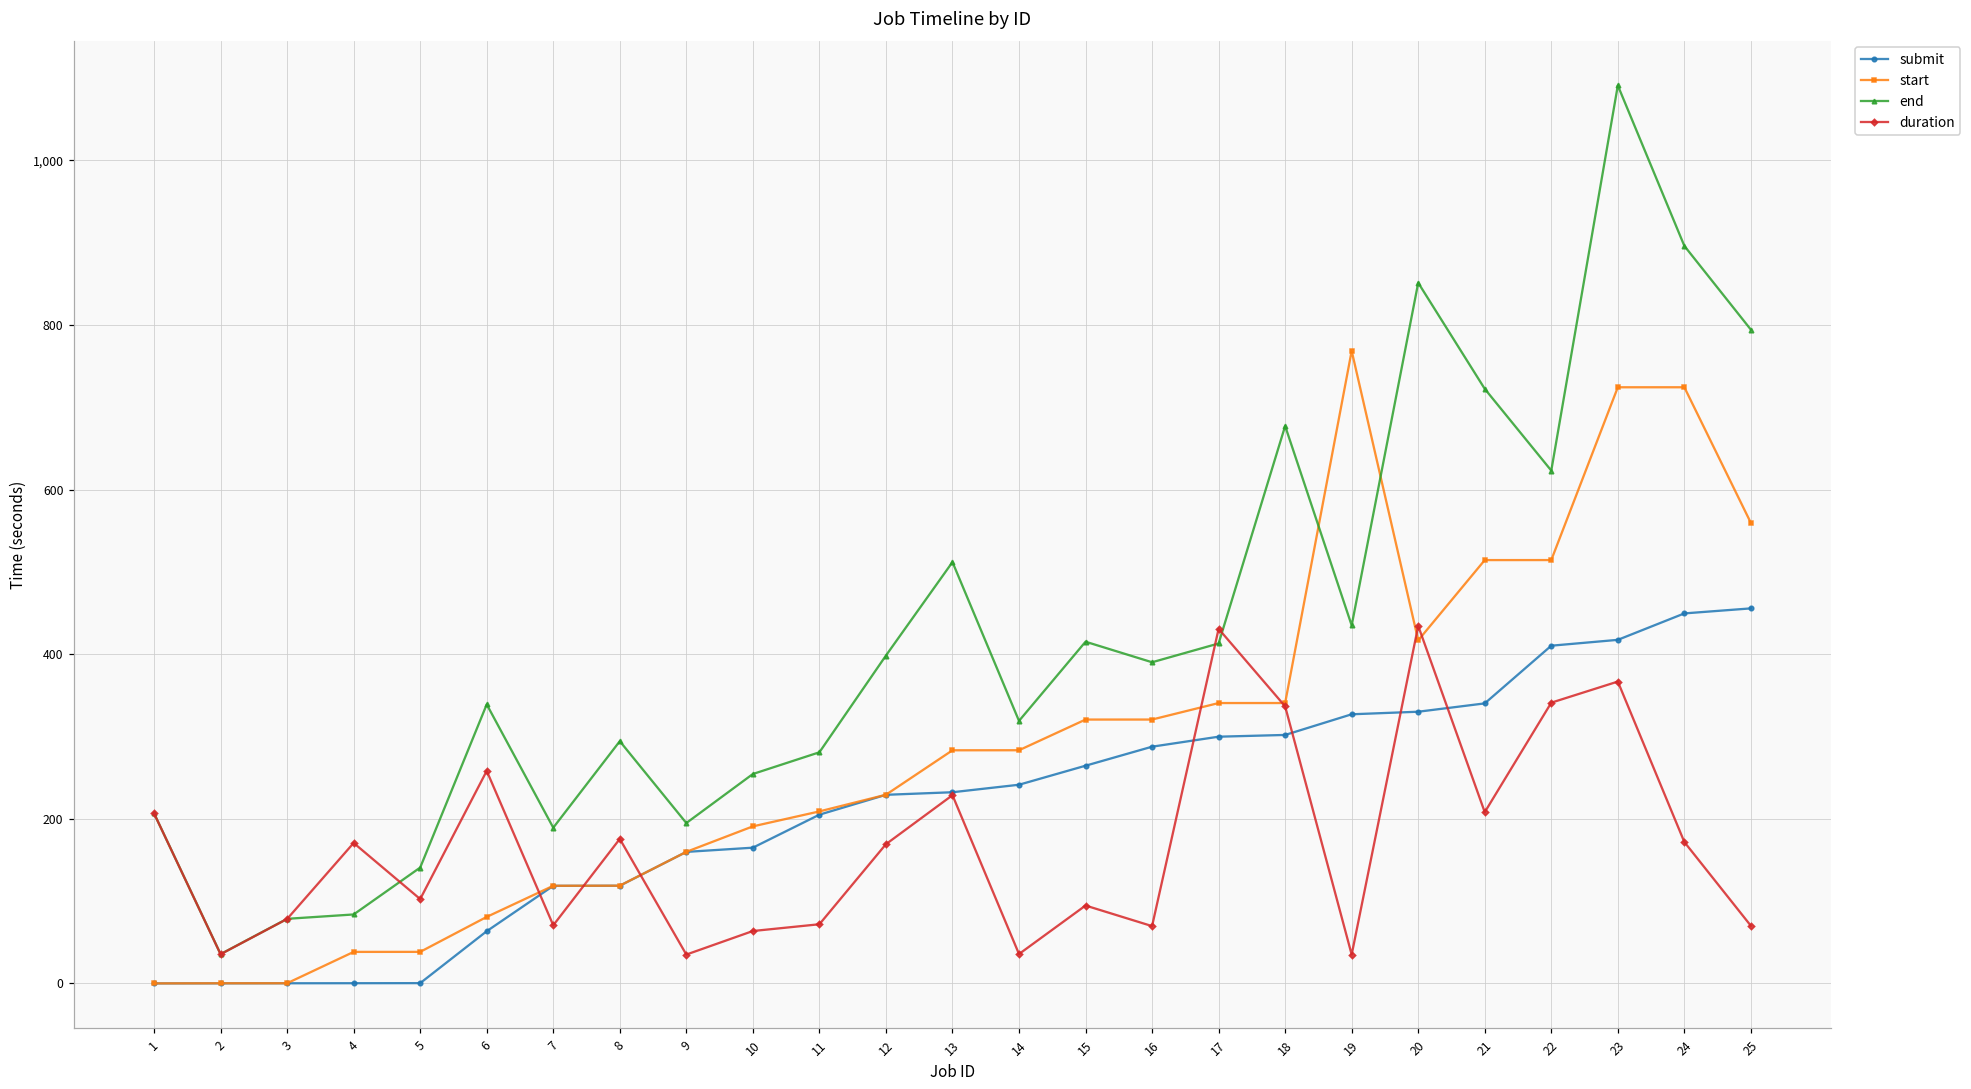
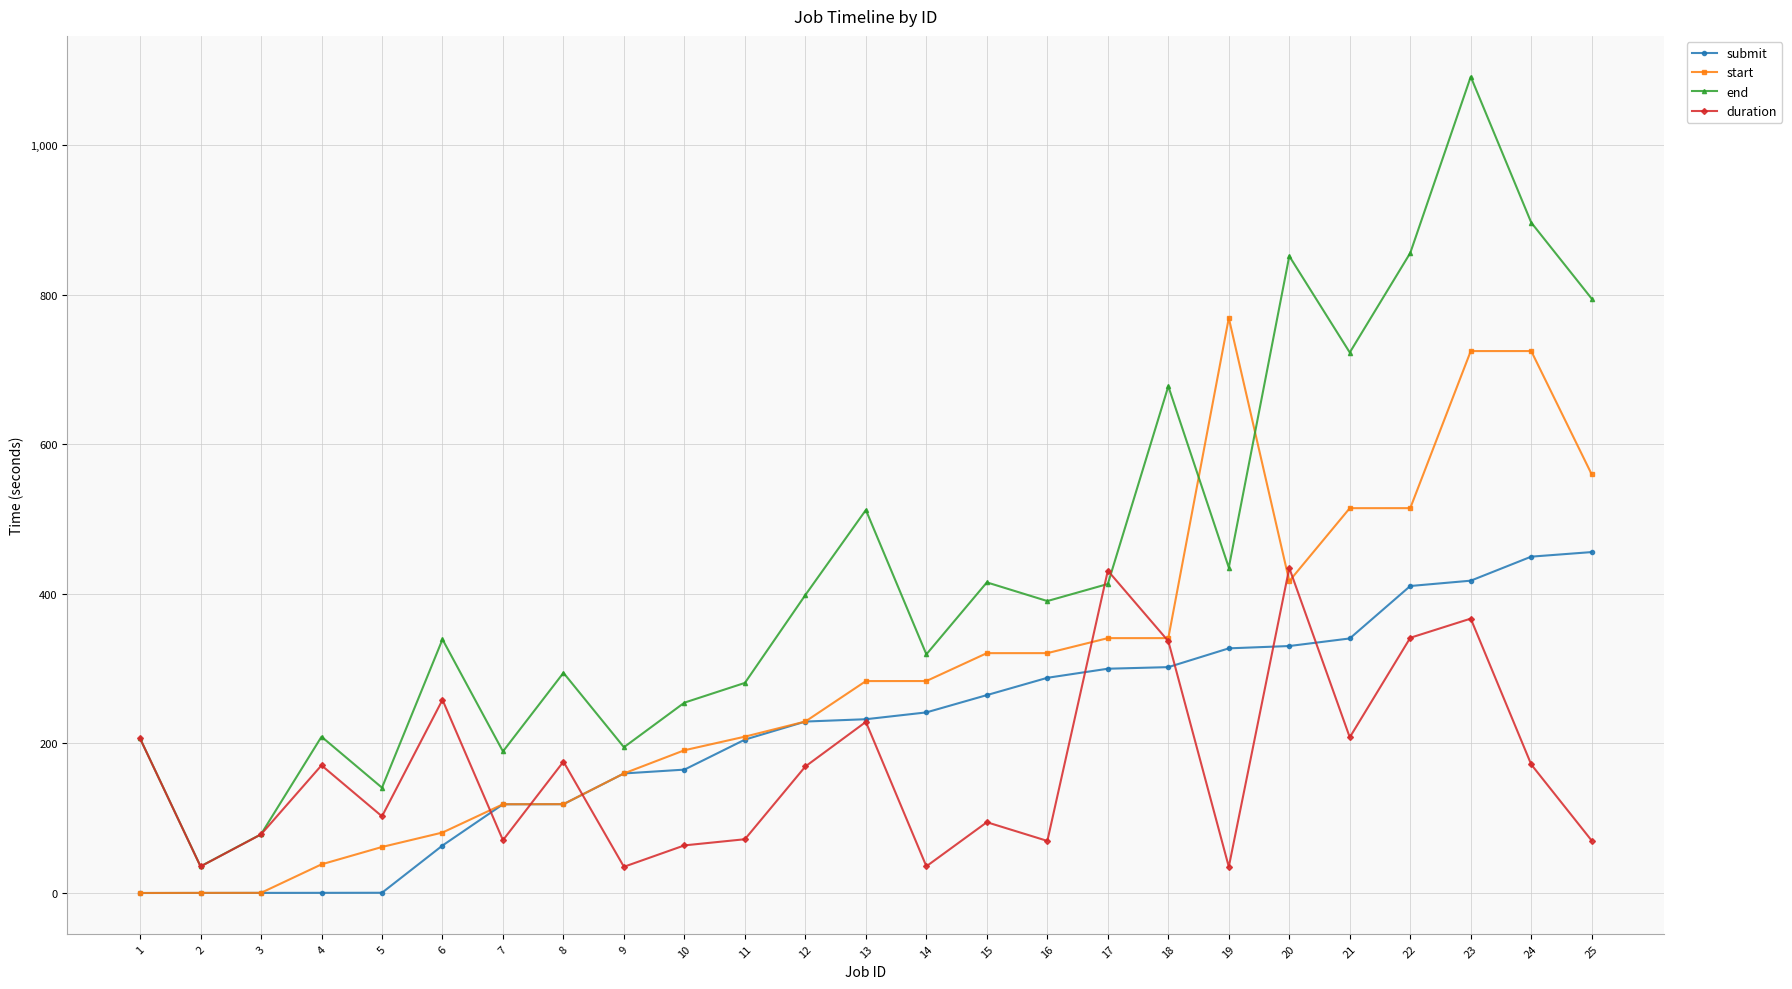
end, 4: 80 -> 210
start, 5: 40 -> 60
end, 22: 620 -> 860
